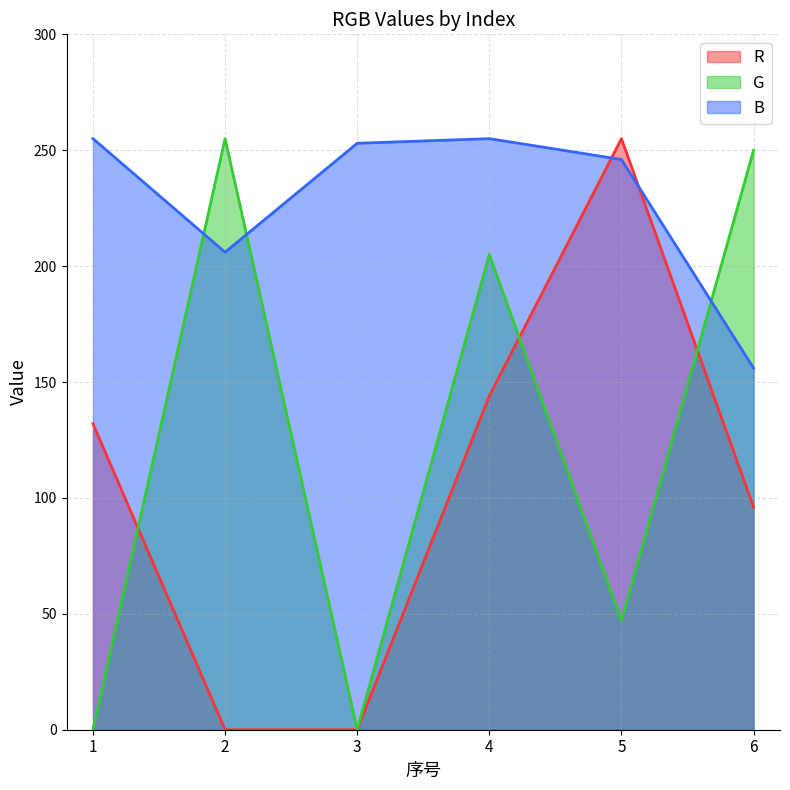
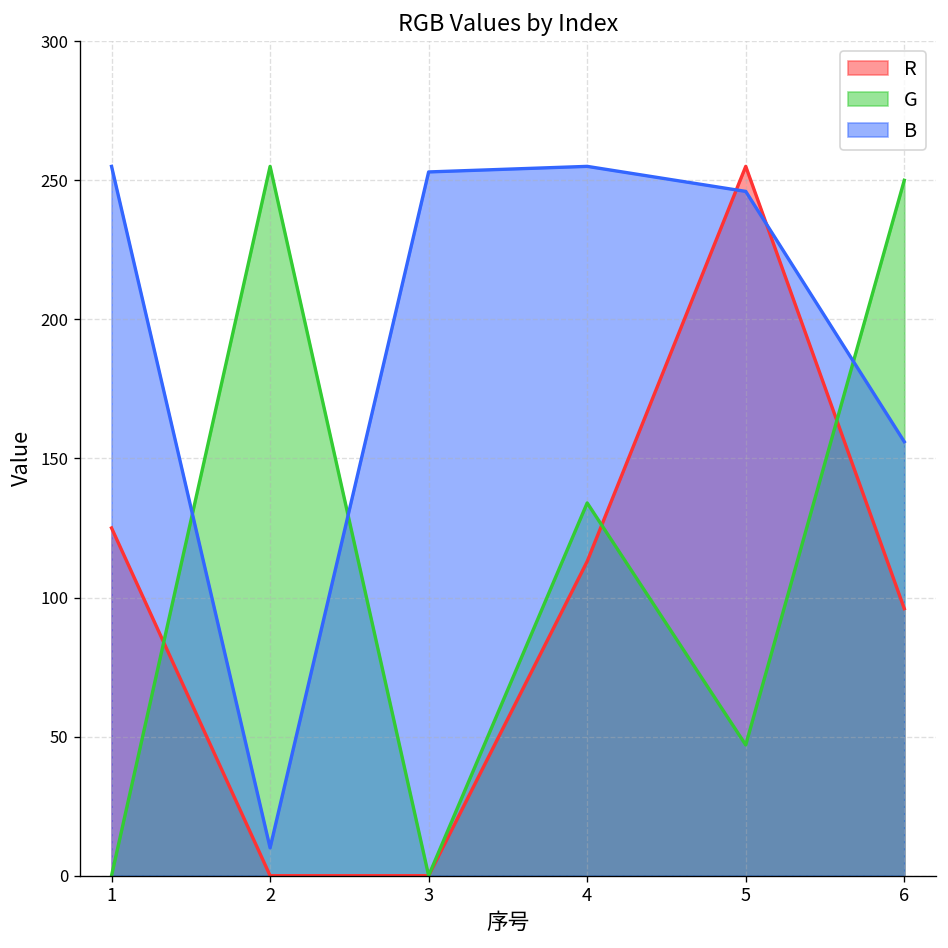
R, 1: 132 -> 125
B, 2: 206 -> 10
R, 4: 144 -> 113
G, 4: 205 -> 134
